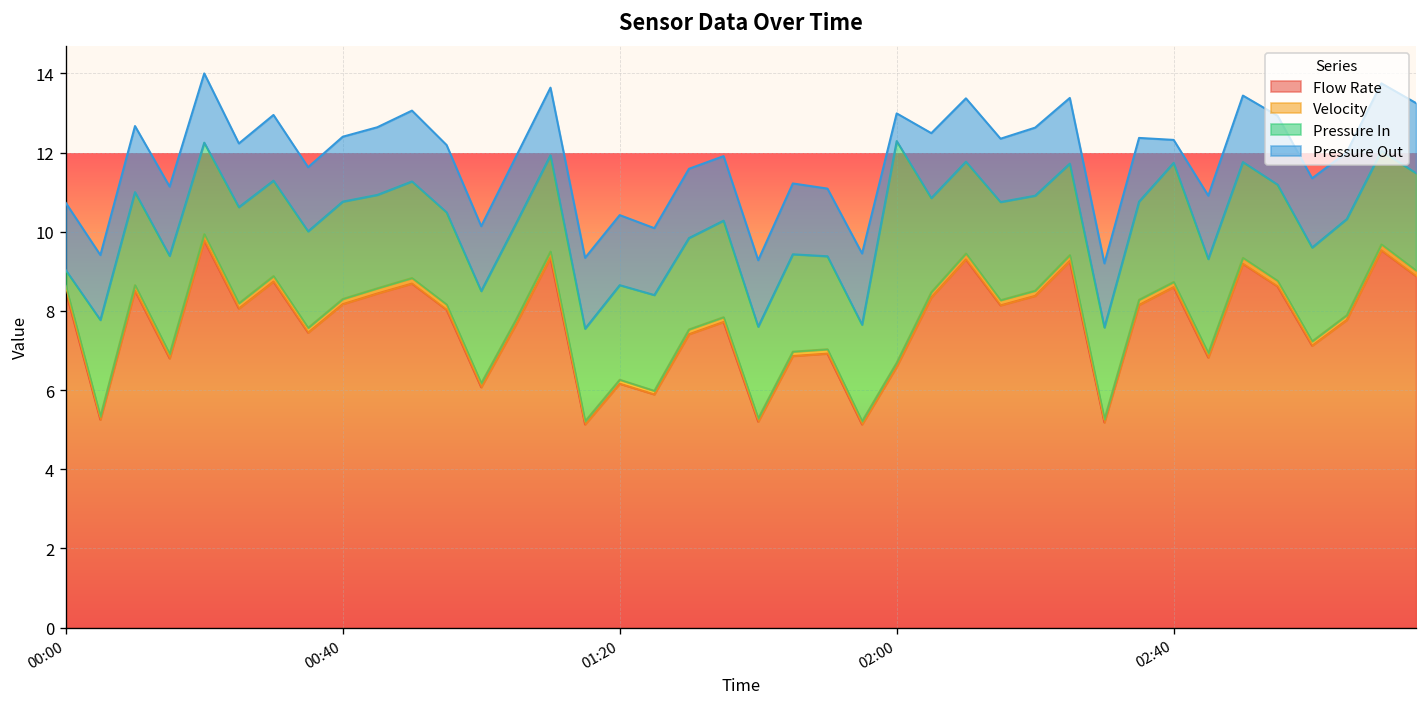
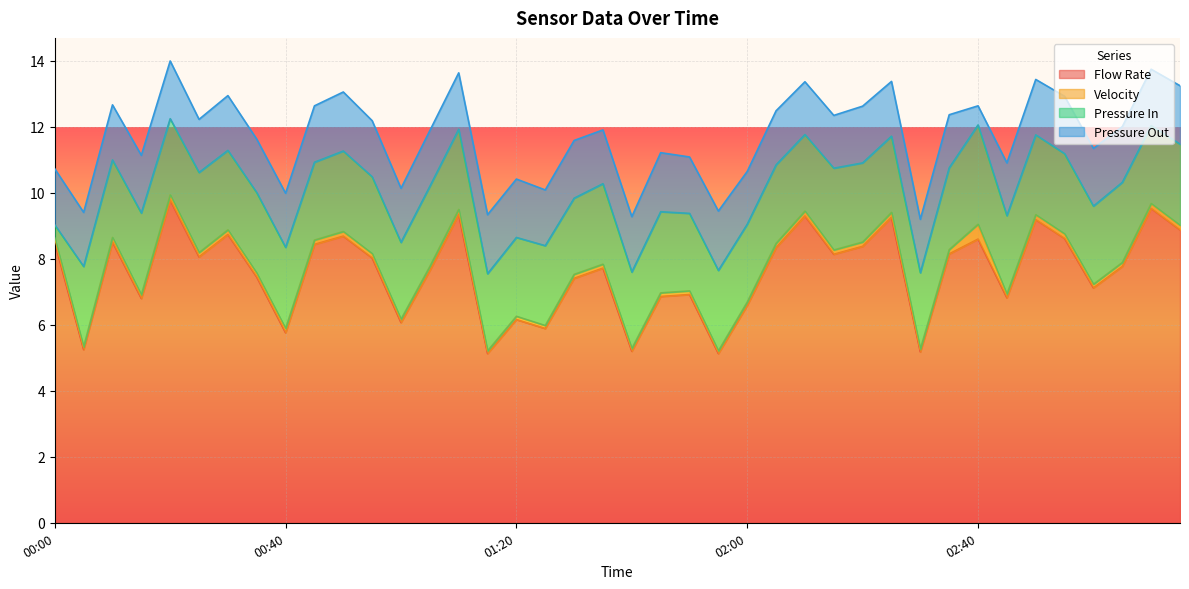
Flow Rate, 00:40: 8.2 -> 5.8
Pressure In, 02:00: 5.6 -> 2.4
Pressure Out, 02:00: 0.7 -> 1.6
Velocity, 02:40: 0.1 -> 0.4
